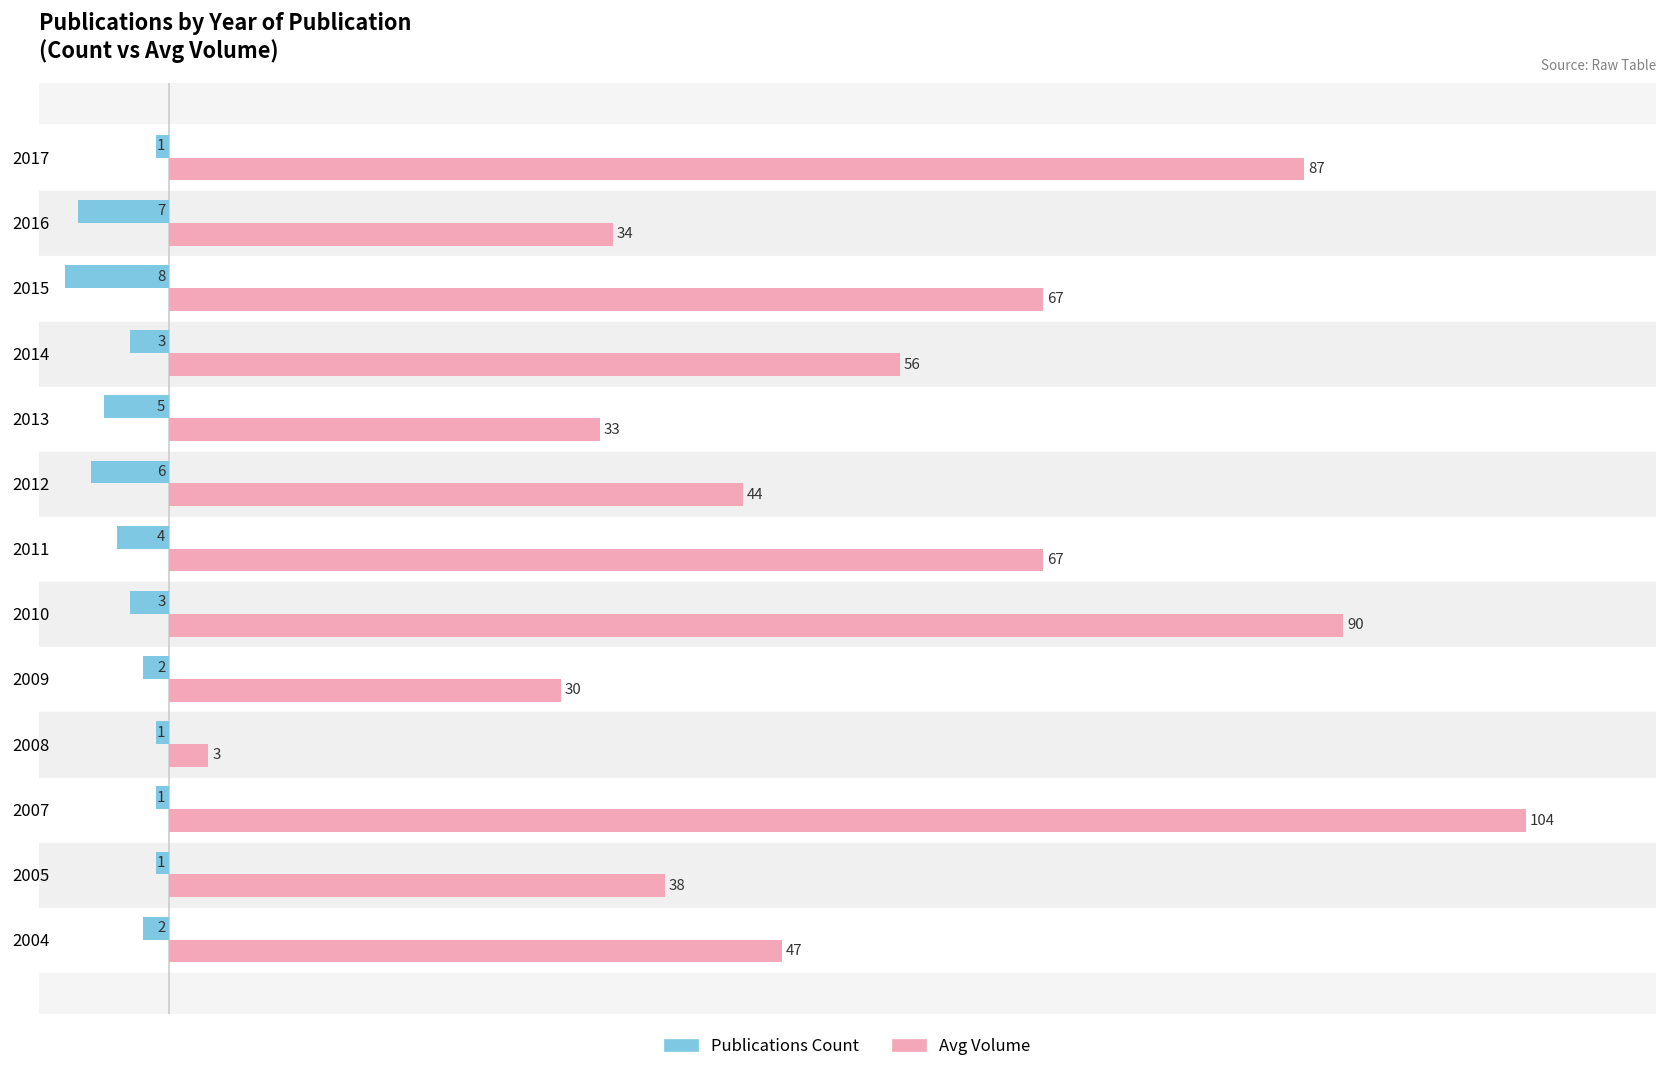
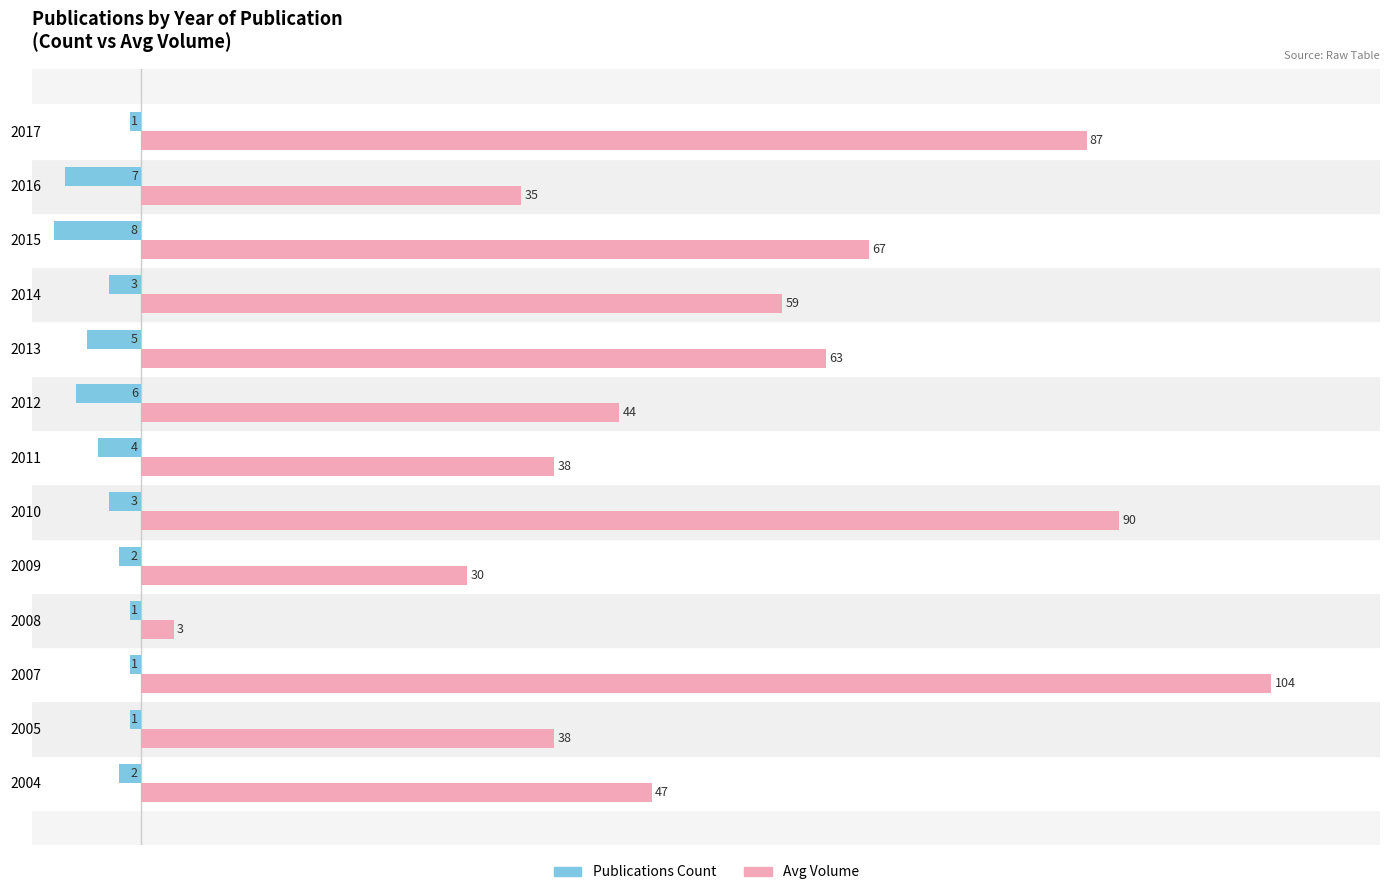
Avg Volume, 2016: 34 -> 35
Avg Volume, 2014: 56 -> 59
Avg Volume, 2013: 33 -> 63
Avg Volume, 2011: 67 -> 38
